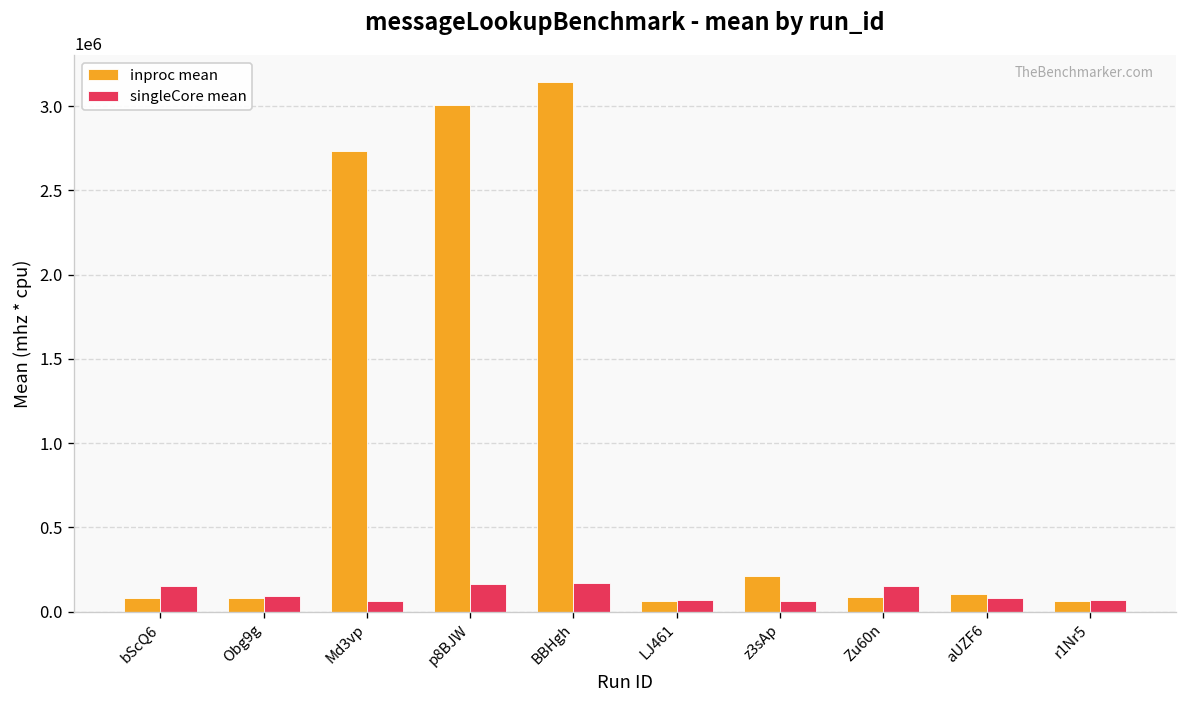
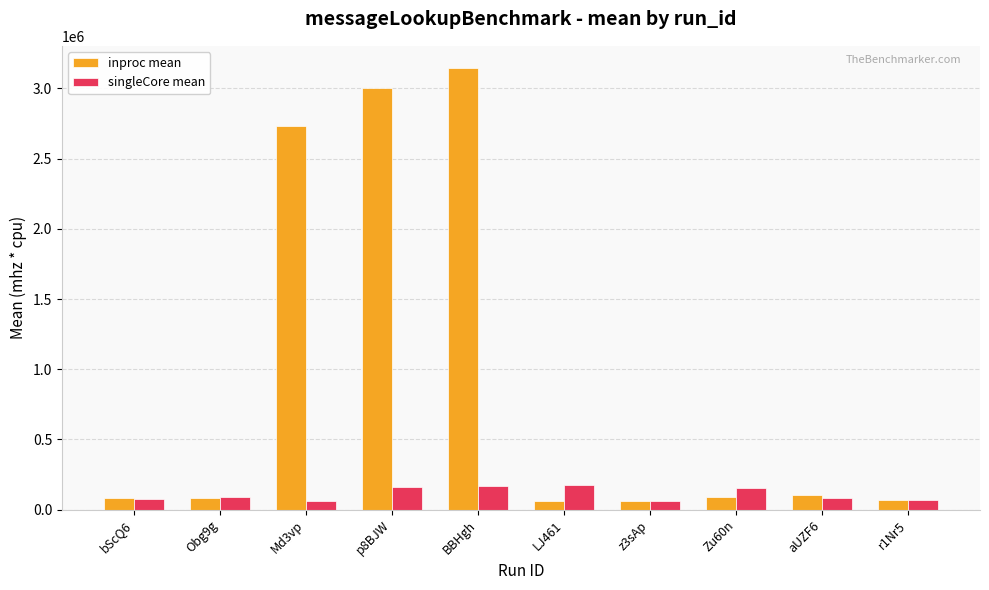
singleCore mean, bScQ6: 150000 -> 80000
singleCore mean, LJ461: 70000 -> 180000
inproc mean, z3sAp: 210000 -> 60000
